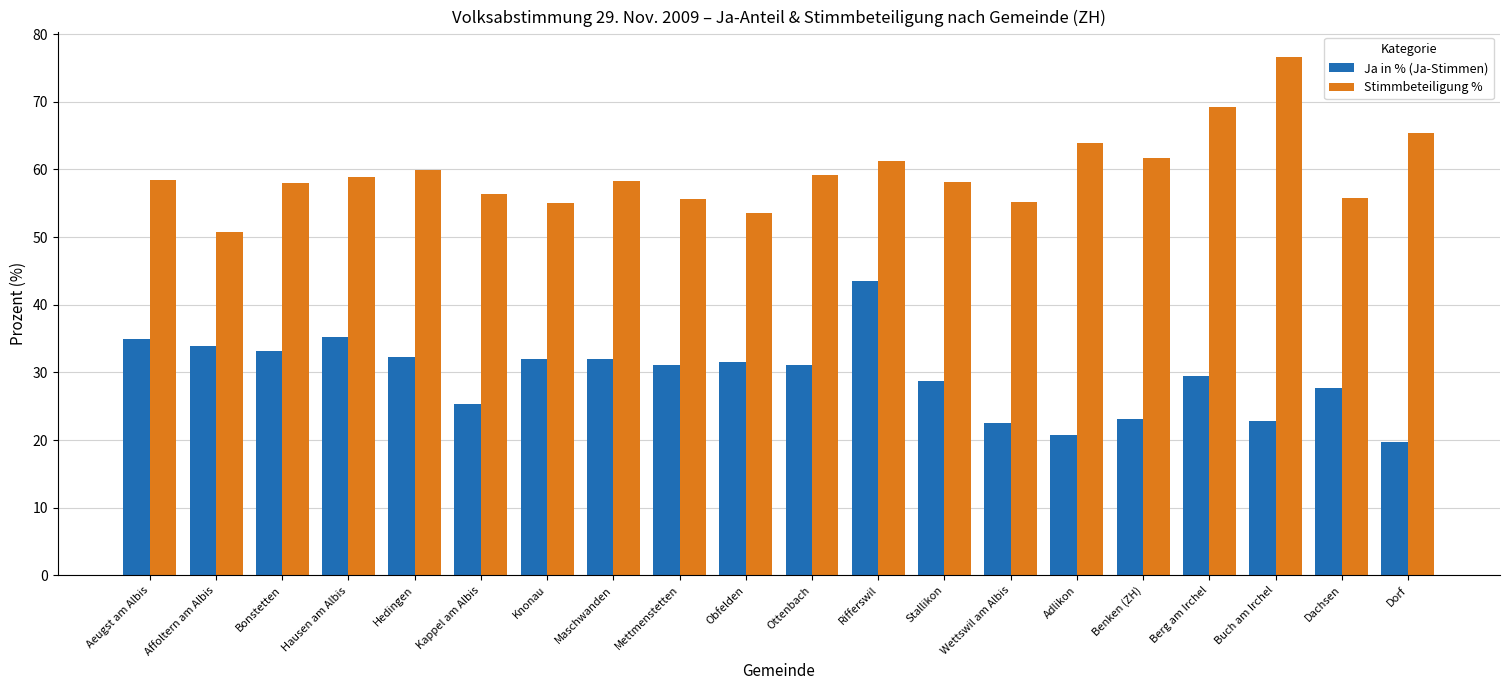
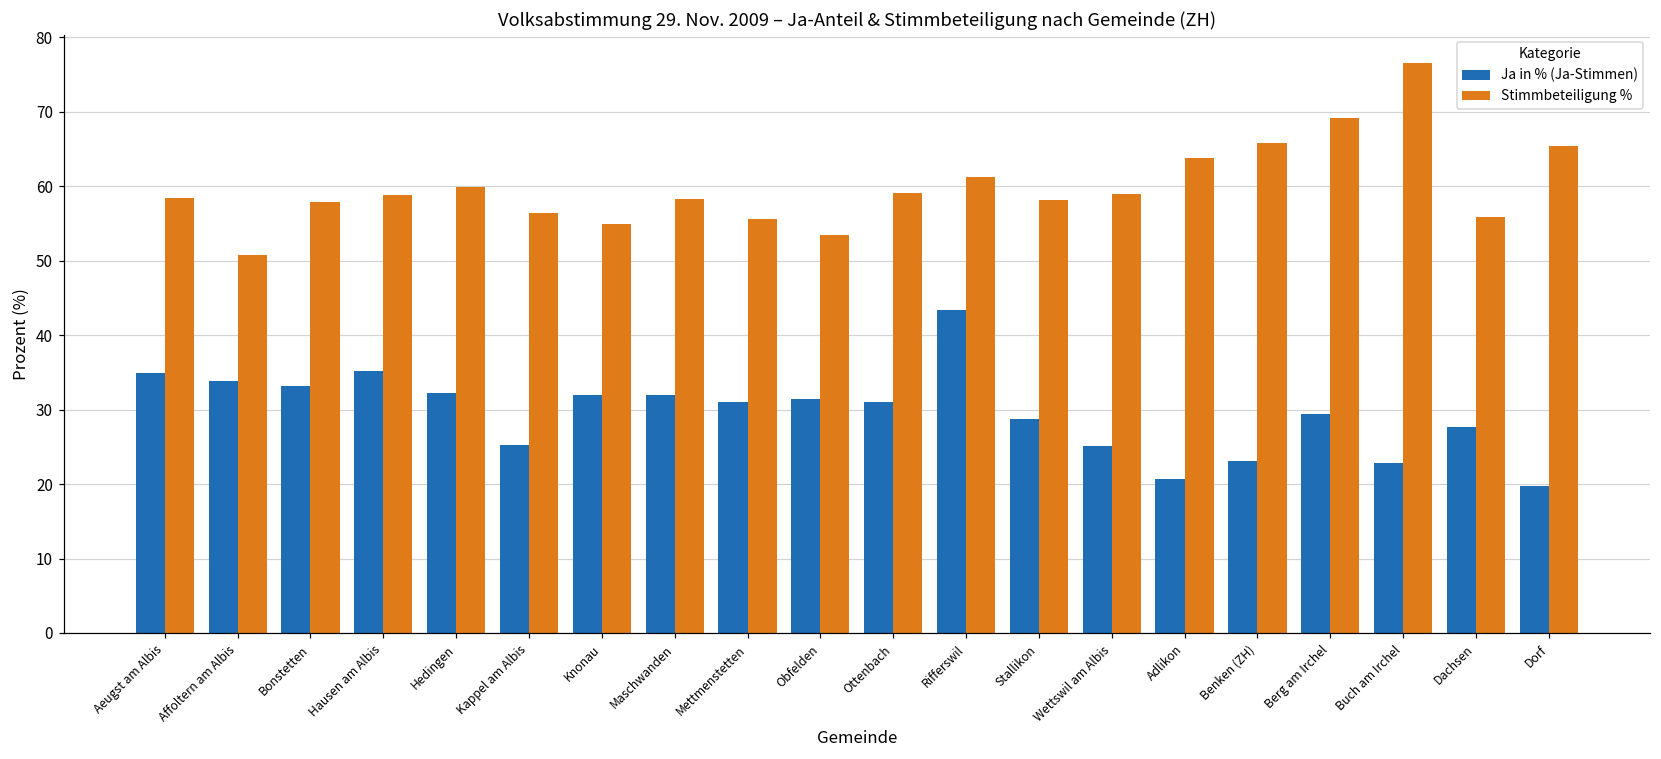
Ja in % (Ja-Stimmen), Wettswil am Albis: 22 -> 25
Stimmbeteiligung %, Wettswil am Albis: 55 -> 59
Stimmbeteiligung %, Benken (ZH): 62 -> 66
